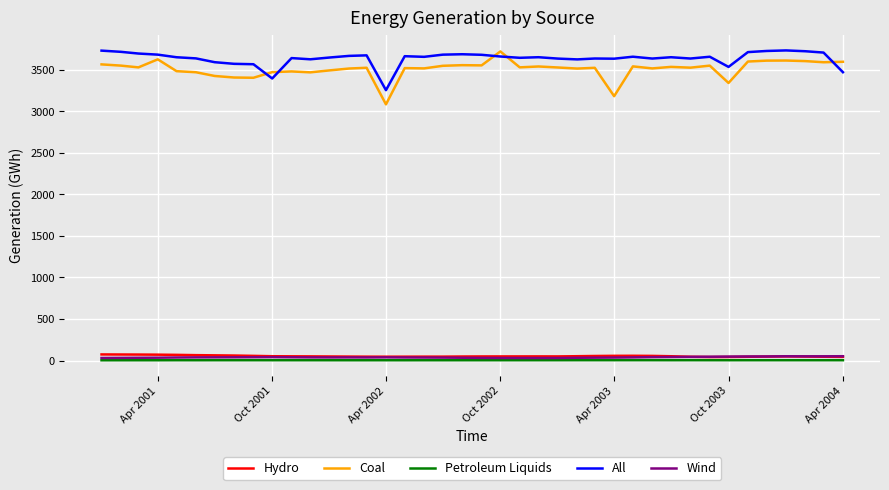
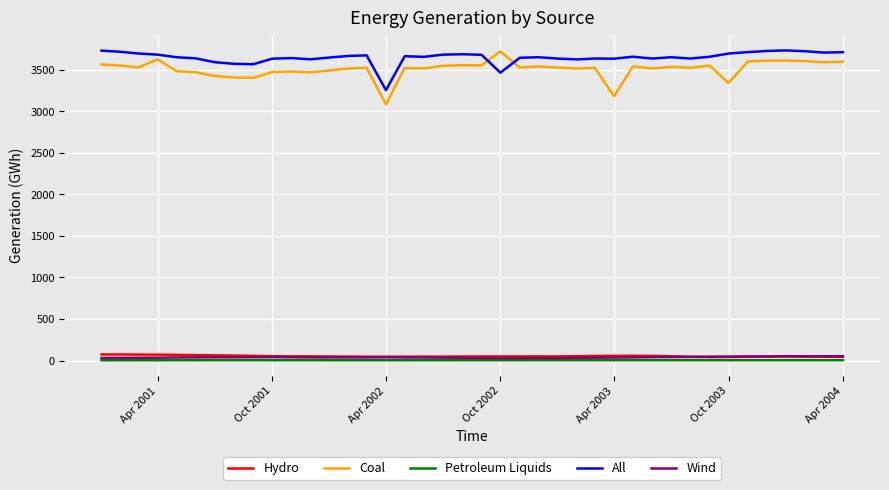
All, Oct 2001: 3400 -> 3600
All, Oct 2002: 3700 -> 3500
All, Oct 2003: 3500 -> 3700
All, Apr 2004: 3500 -> 3700
